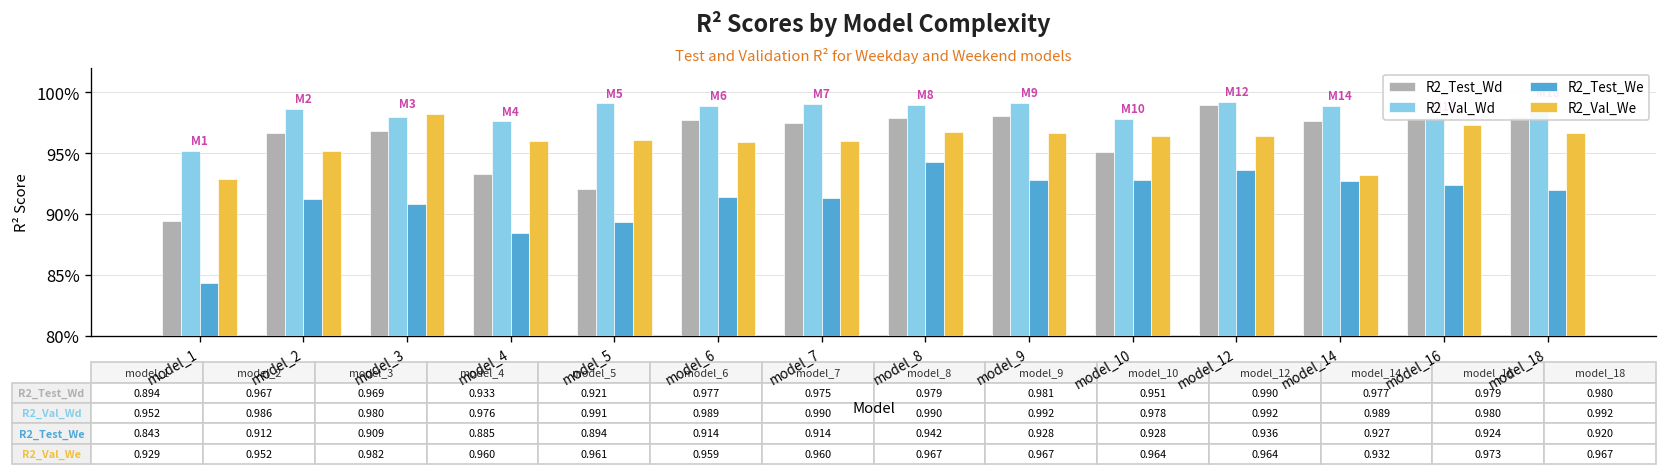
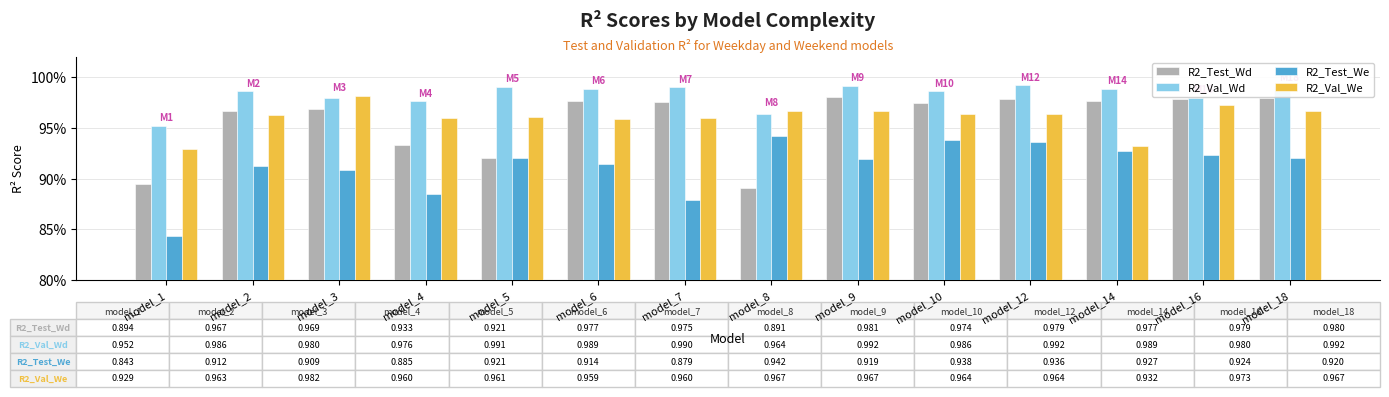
R2_Val_We, model_2: 0.952 -> 0.963
R2_Test_We, model_5: 0.894 -> 0.921
R2_Test_We, model_7: 0.914 -> 0.879
R2_Test_Wd, model_8: 0.979 -> 0.891
R2_Val_Wd, model_8: 0.990 -> 0.964
R2_Test_We, model_9: 0.928 -> 0.919
R2_Test_Wd, model_10: 0.951 -> 0.974
R2_Val_Wd, model_10: 0.978 -> 0.986
R2_Test_We, model_10: 0.928 -> 0.938
R2_Test_Wd, model_12: 0.990 -> 0.979
